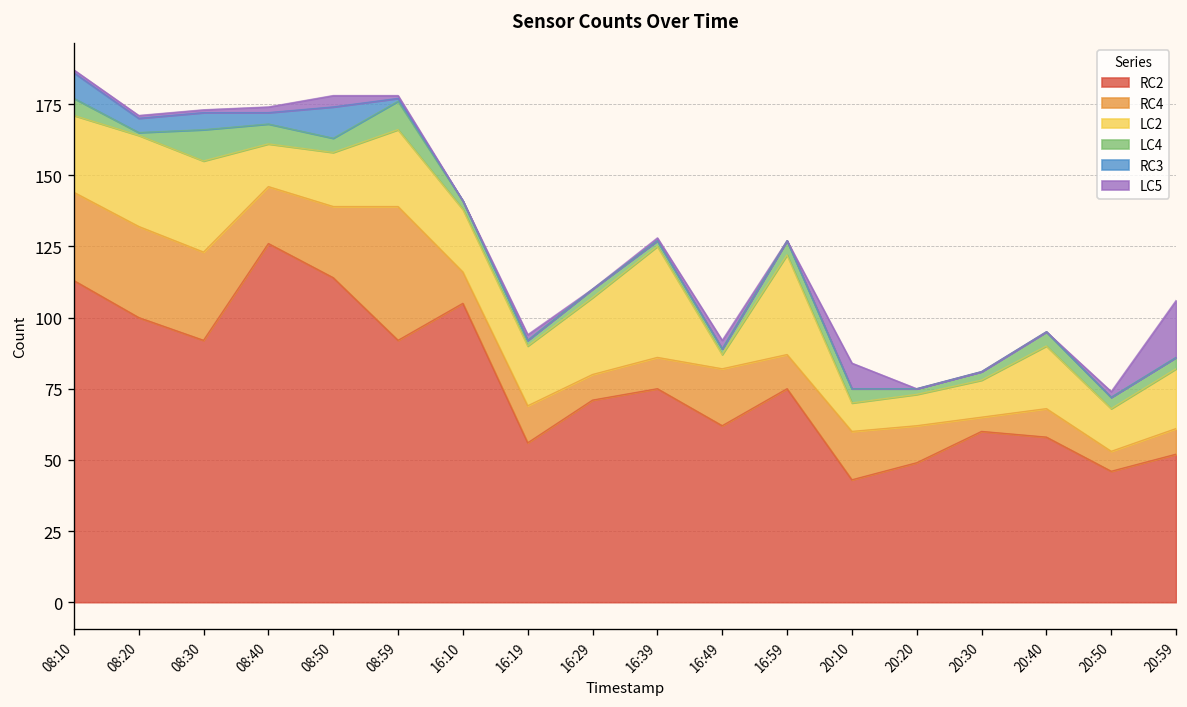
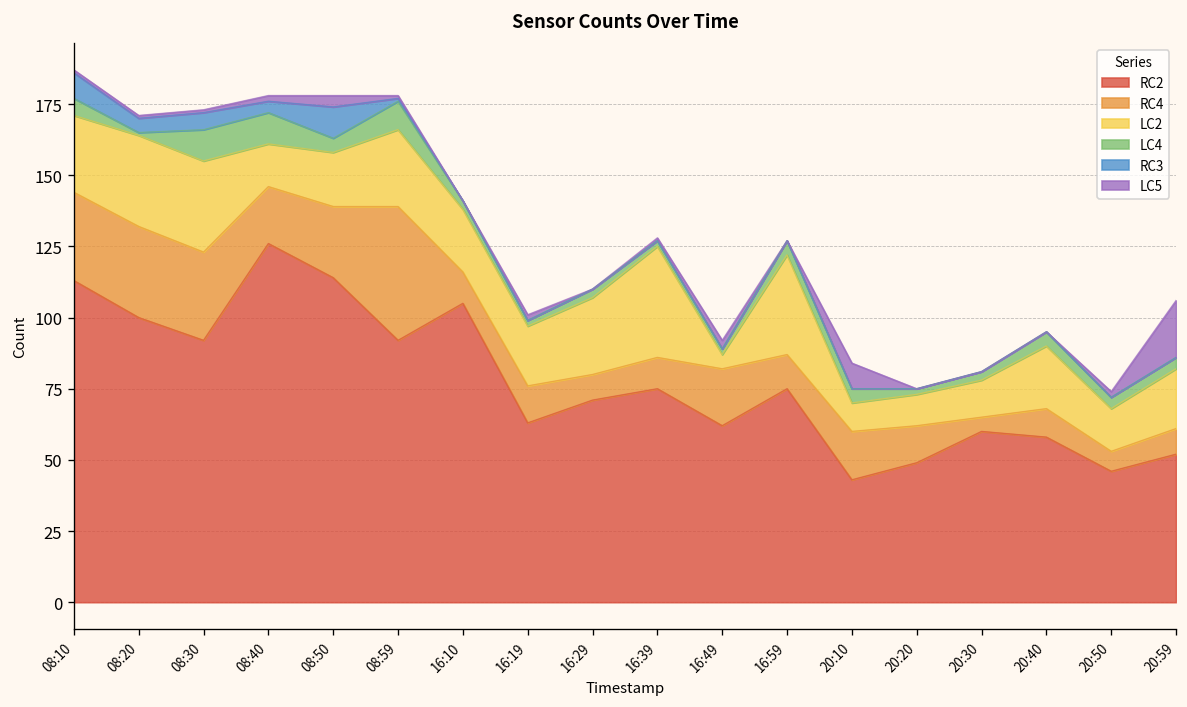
LC4, 08:40: 7 -> 11
RC2, 16:19: 56 -> 63
